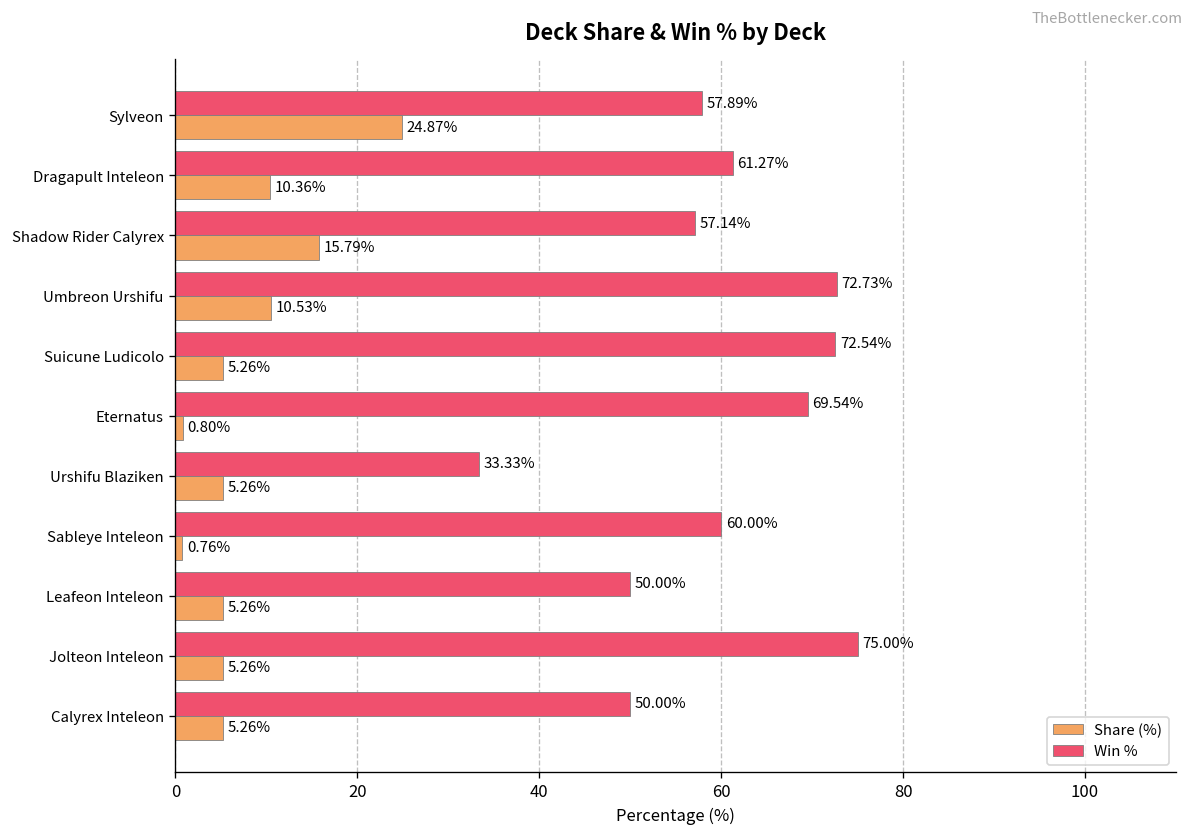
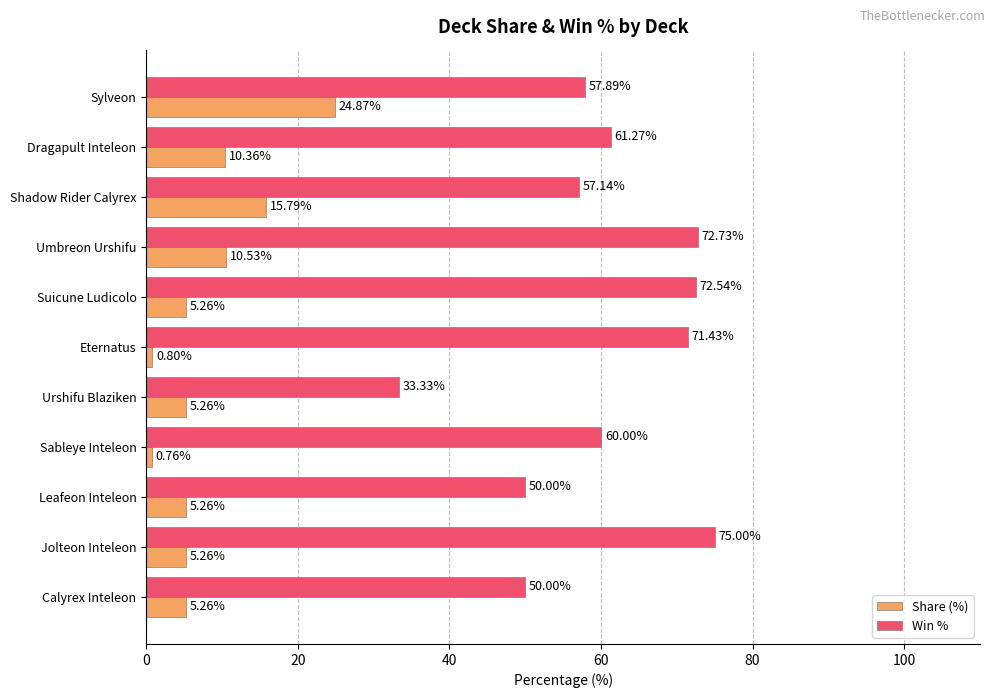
Win %, Eternatus: 69.54% -> 71.43%
